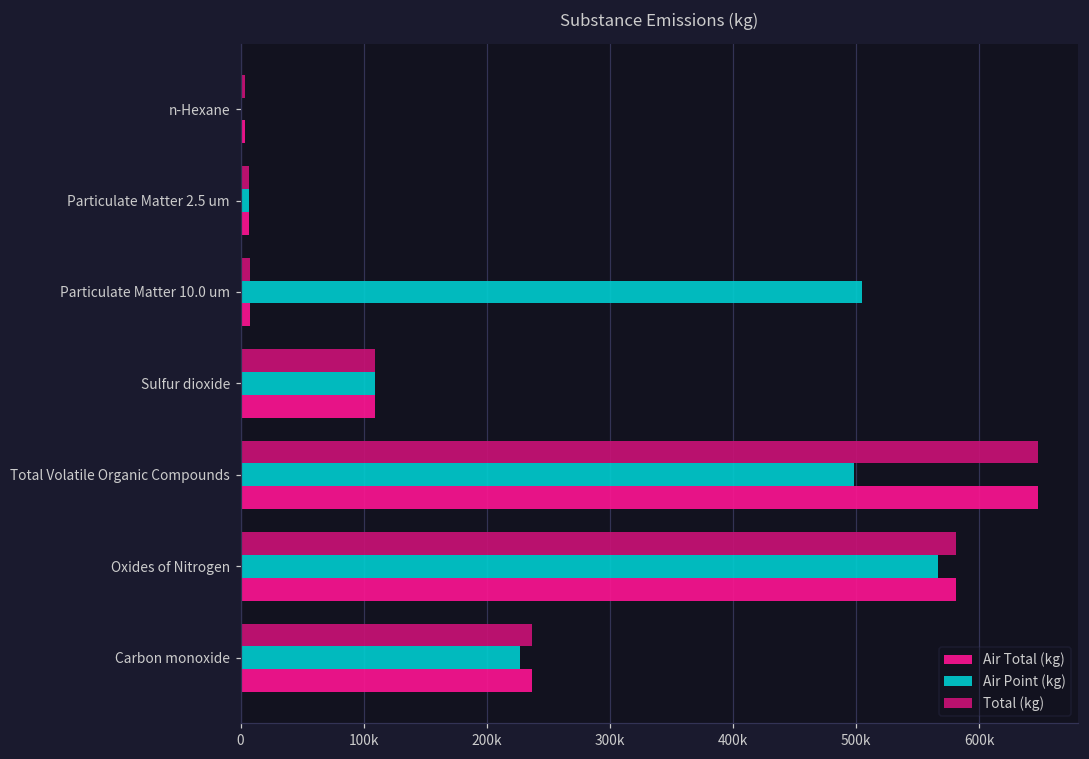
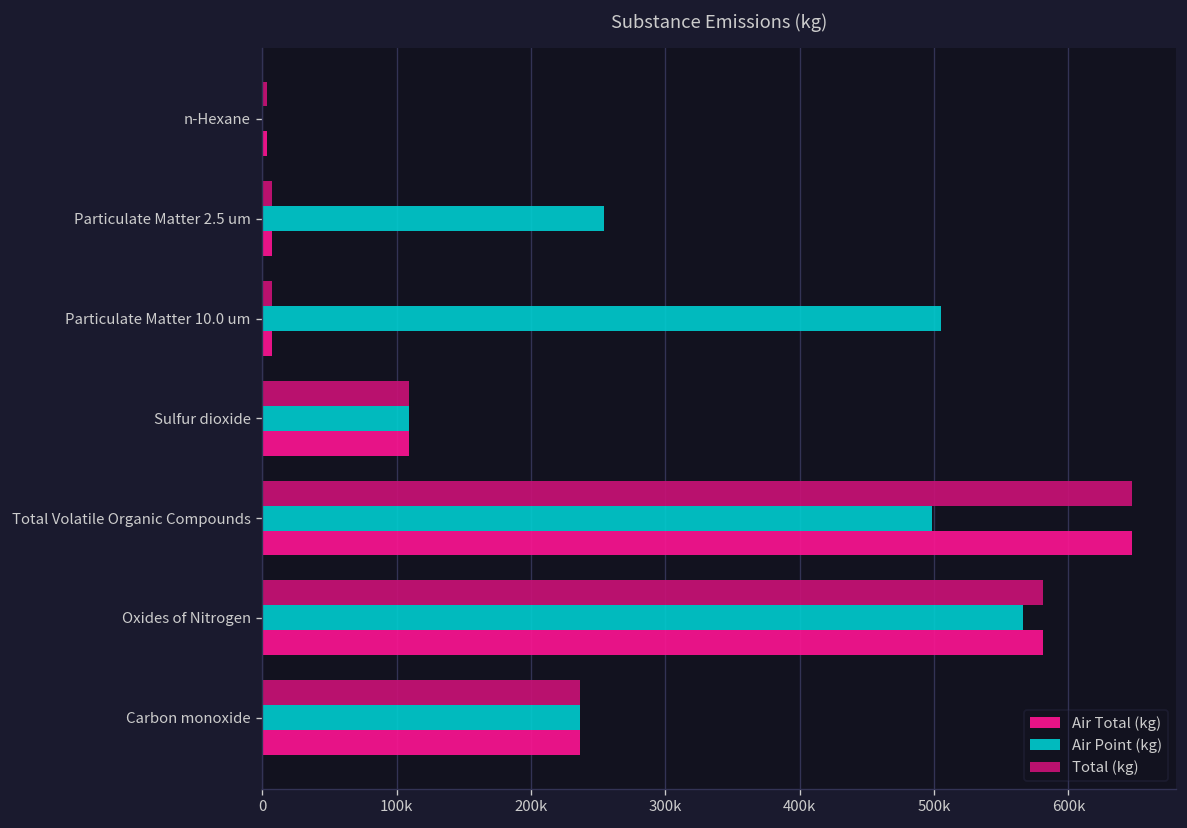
Air Point (kg), Particulate Matter 2.5 um: 7000 -> 254000
Air Point (kg), Carbon monoxide: 227000 -> 236000
